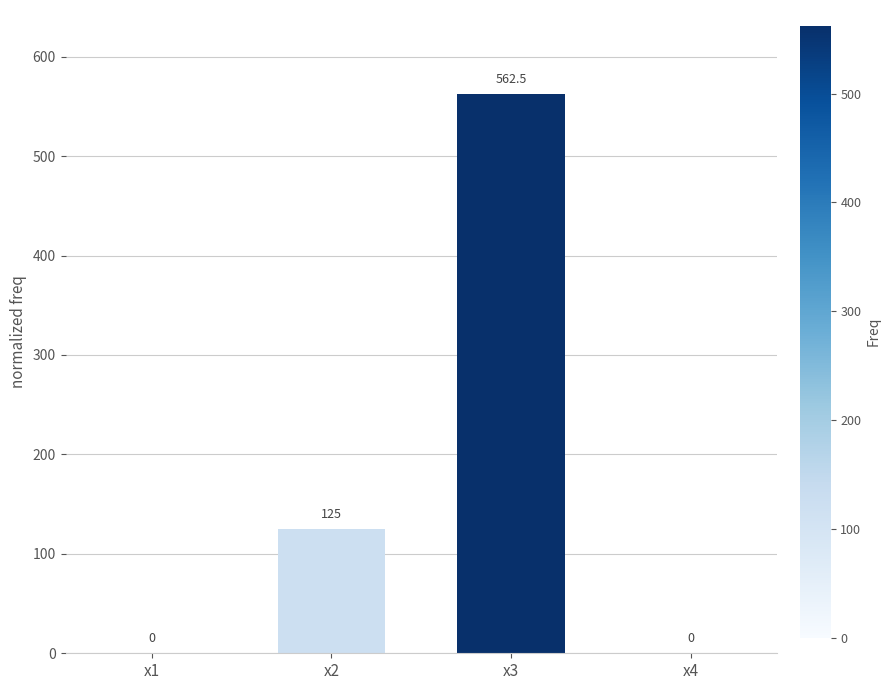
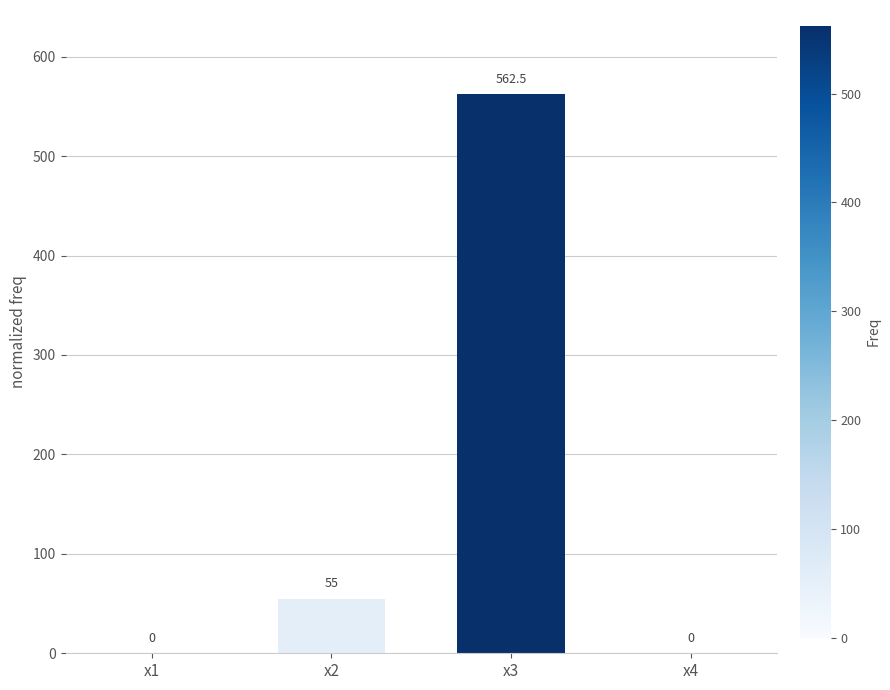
x2: 125 -> 55
